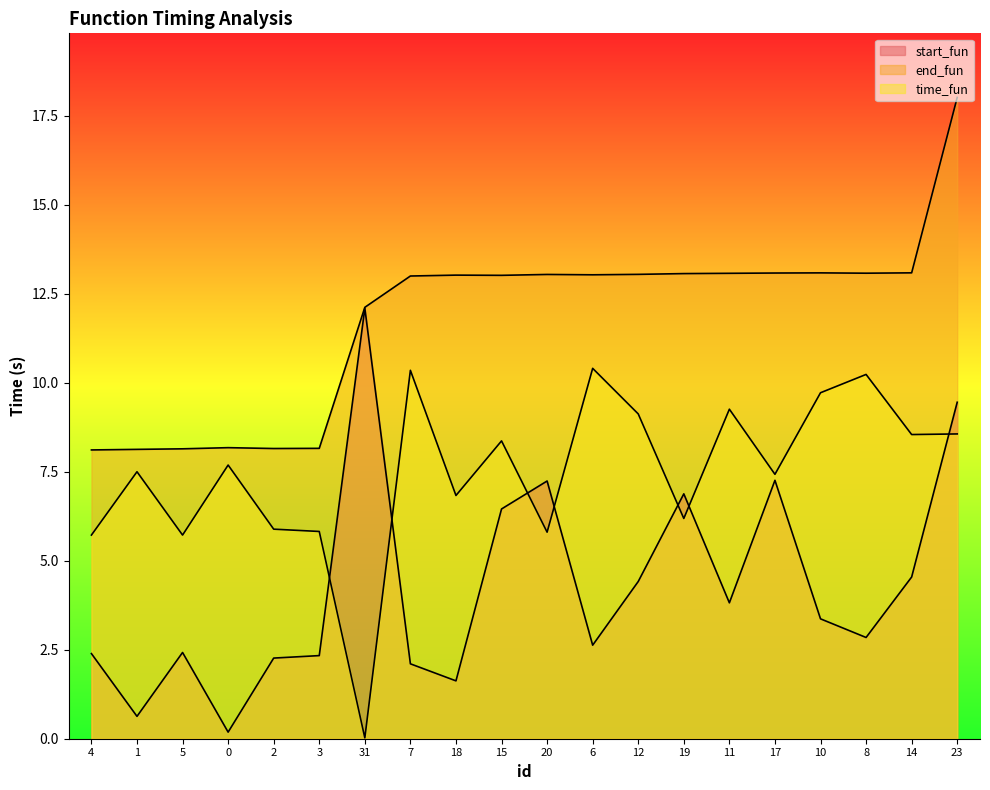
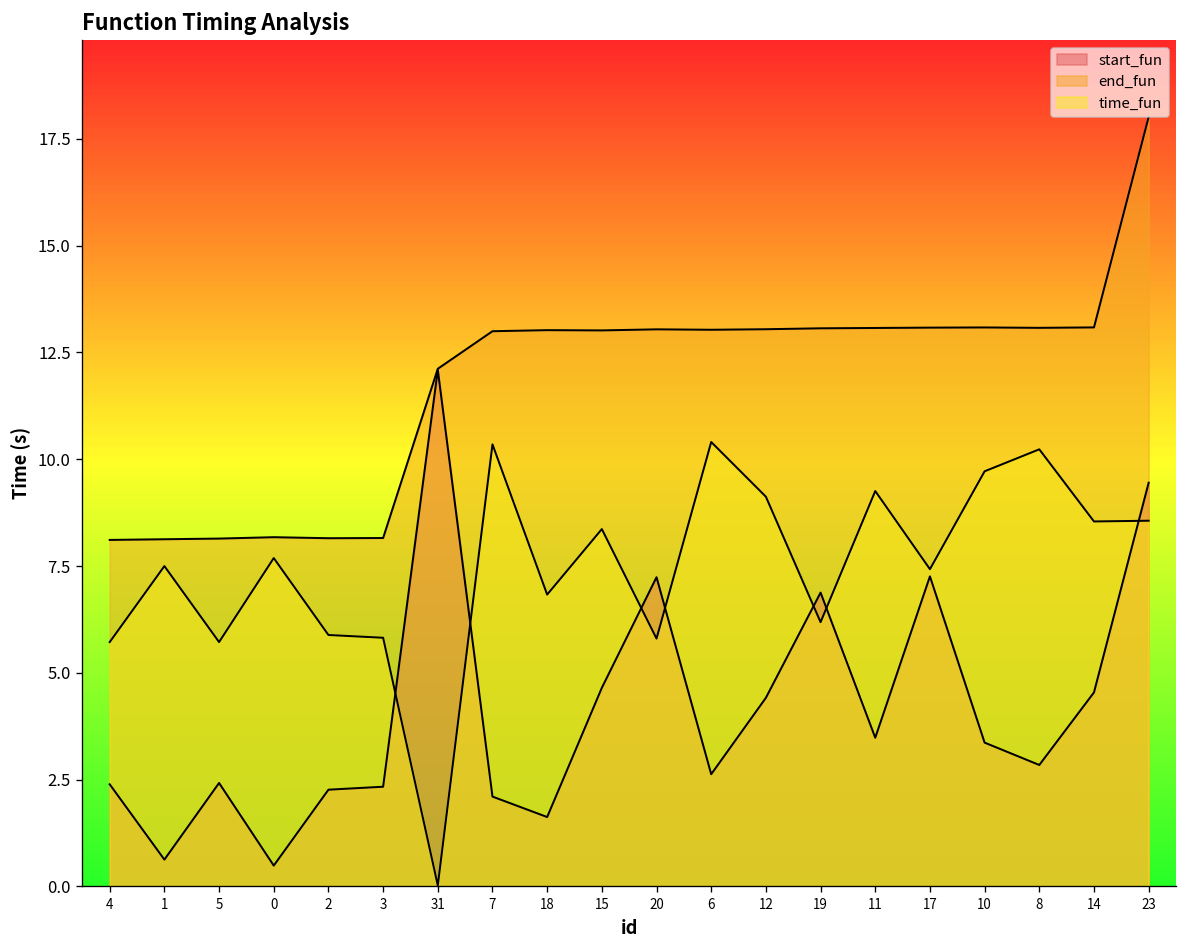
start_fun, 0: 0.2 -> 0.5
start_fun, 15: 6.5 -> 4.7
start_fun, 11: 3.8 -> 3.5
